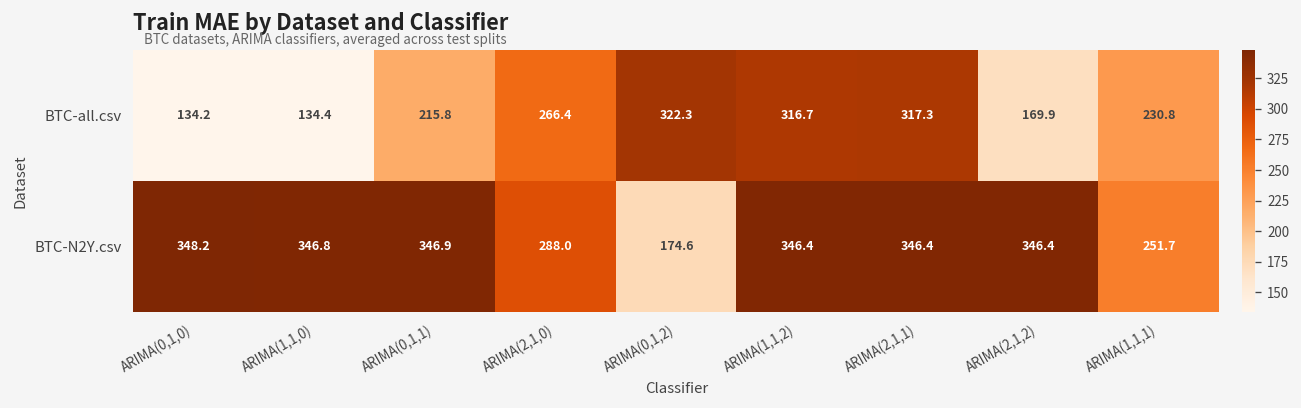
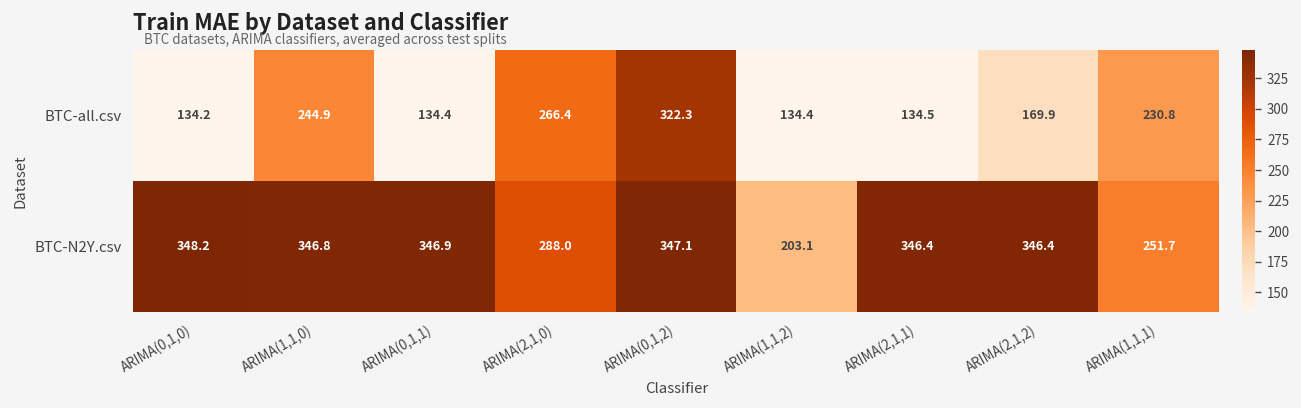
BTC-all.csv, ARIMA(1,1,0): 134.4 -> 244.9
BTC-all.csv, ARIMA(0,1,1): 215.8 -> 134.4
BTC-all.csv, ARIMA(1,1,2): 316.7 -> 134.4
BTC-all.csv, ARIMA(2,1,1): 317.3 -> 134.5
BTC-N2Y.csv, ARIMA(0,1,2): 174.6 -> 347.1
BTC-N2Y.csv, ARIMA(1,1,2): 346.4 -> 203.1
